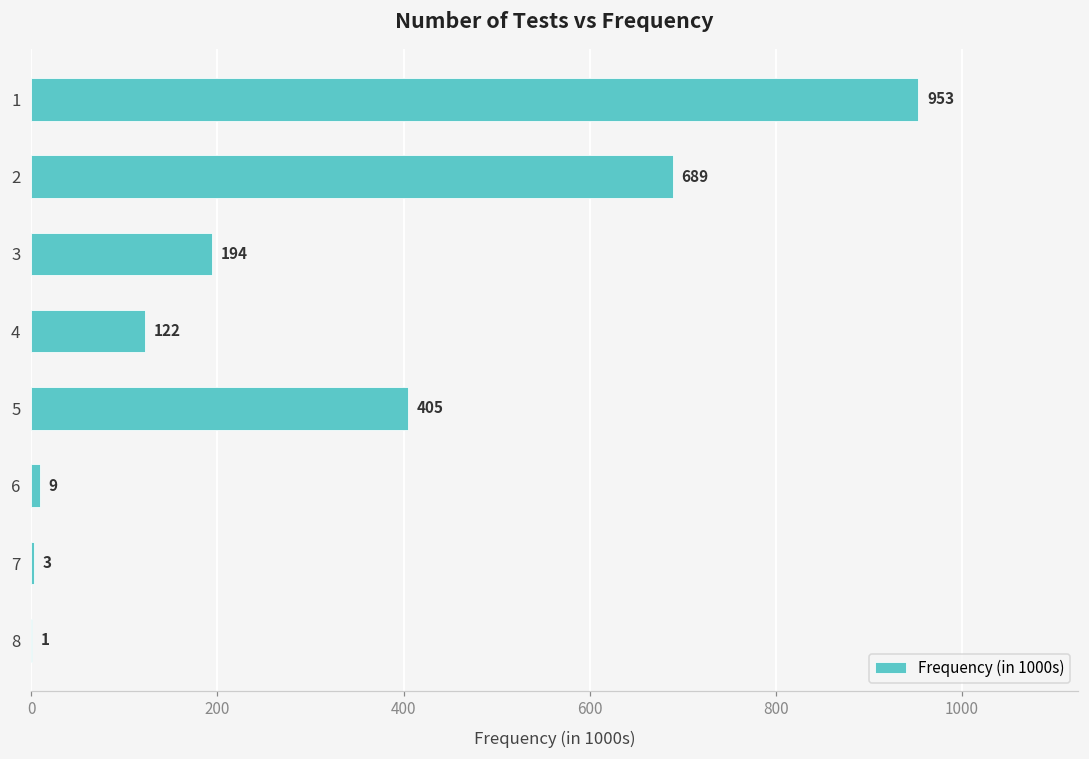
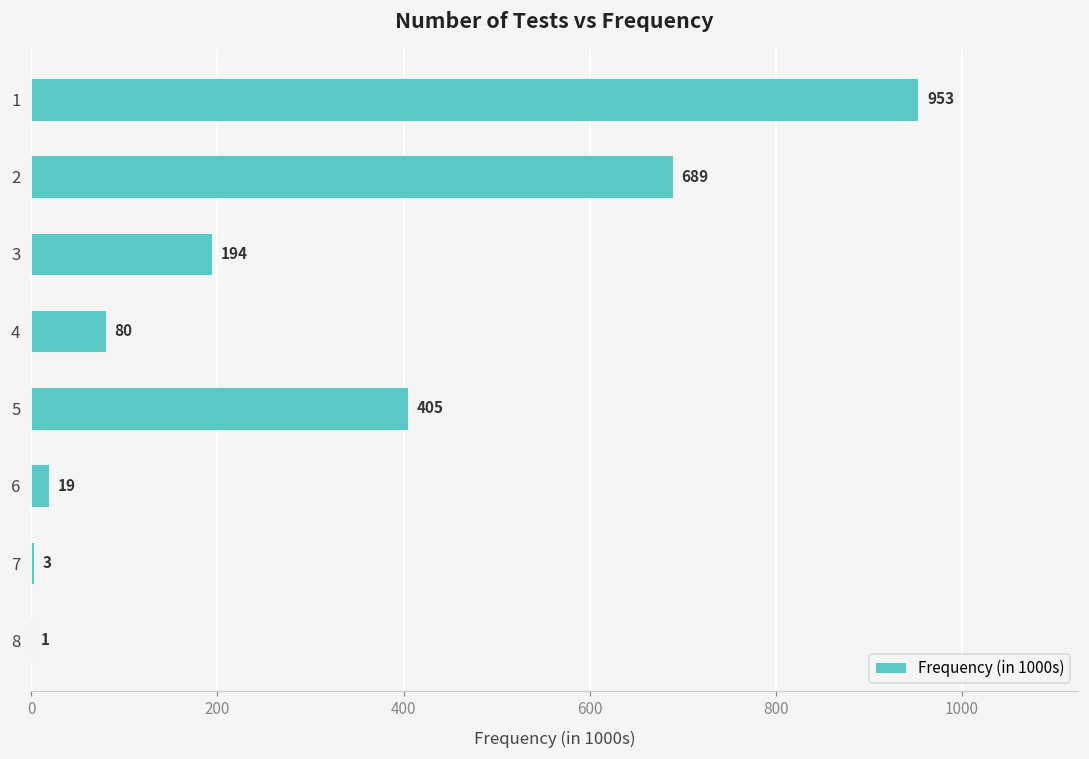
4: 122 -> 80
6: 9 -> 19
